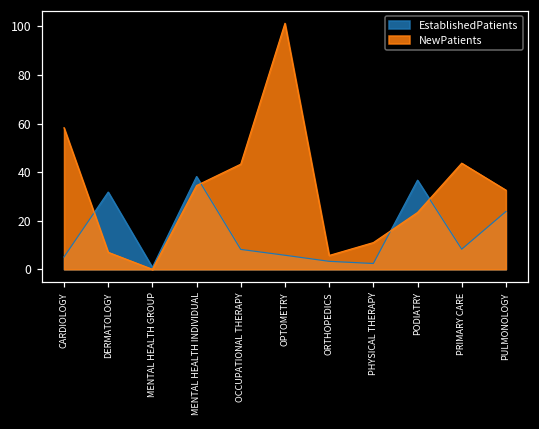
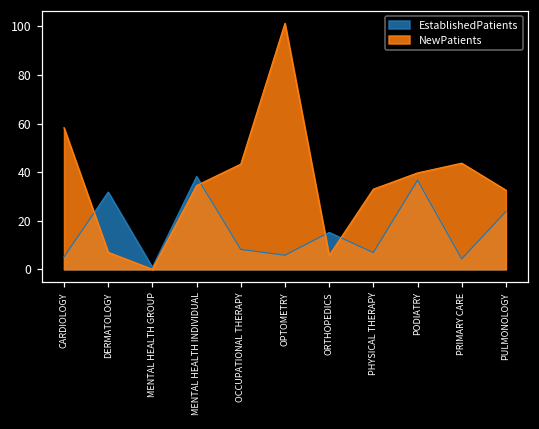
EstablishedPatients, ORTHOPEDICS: 3 -> 15
EstablishedPatients, PHYSICAL THERAPY: 2 -> 7
NewPatients, PHYSICAL THERAPY: 11 -> 33
NewPatients, PODIATRY: 23 -> 40
EstablishedPatients, PRIMARY CARE: 8 -> 4
